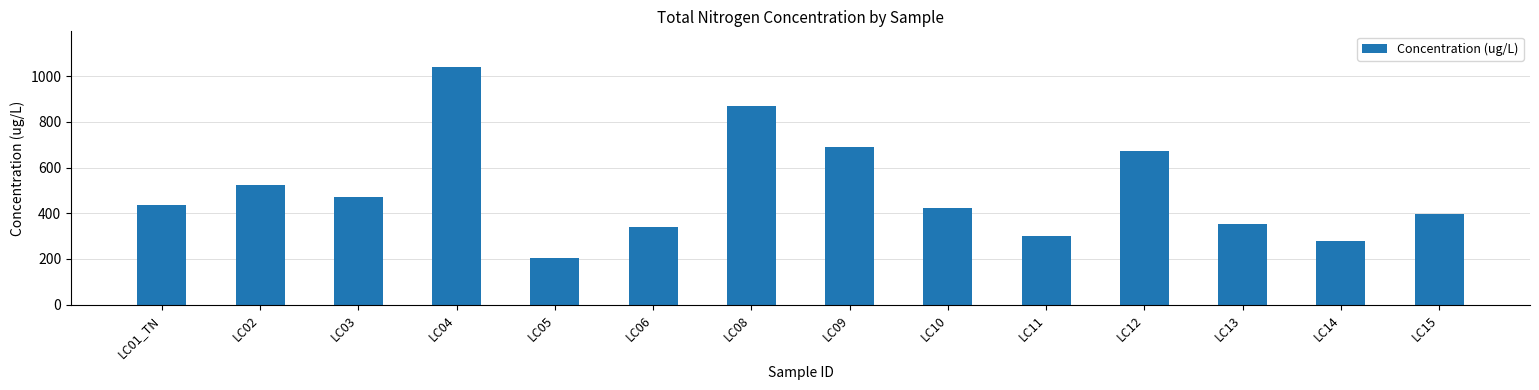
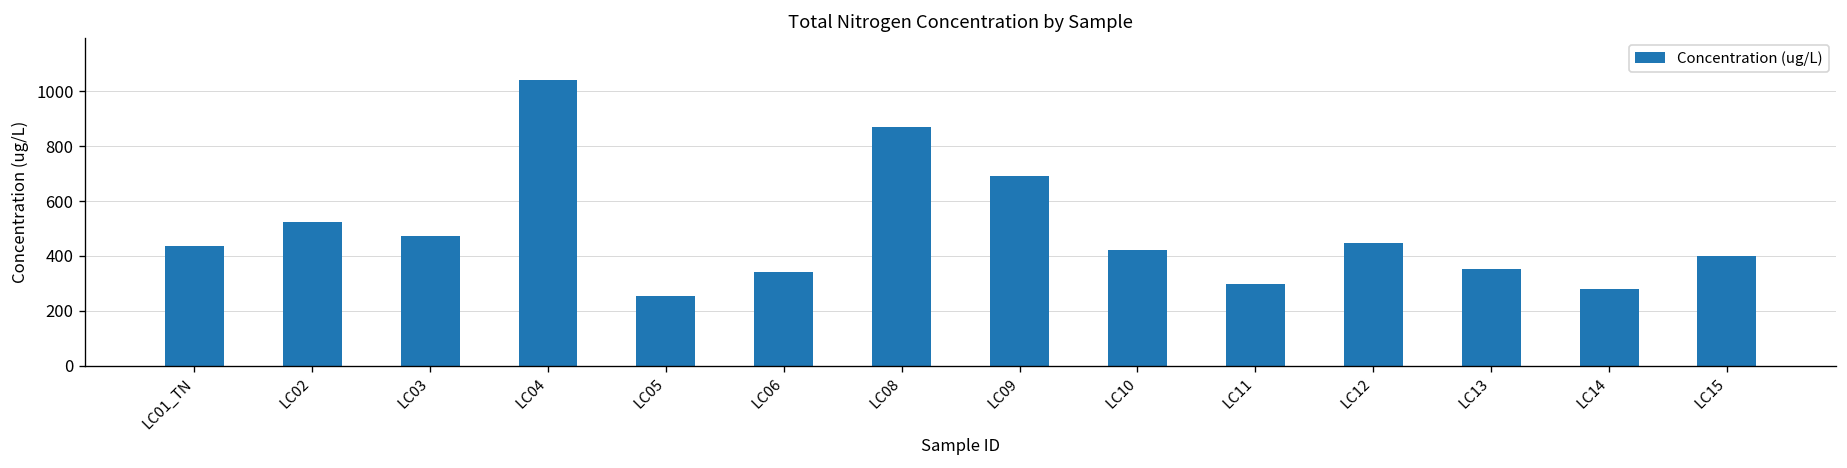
LC05: 200 -> 250
LC12: 670 -> 450
